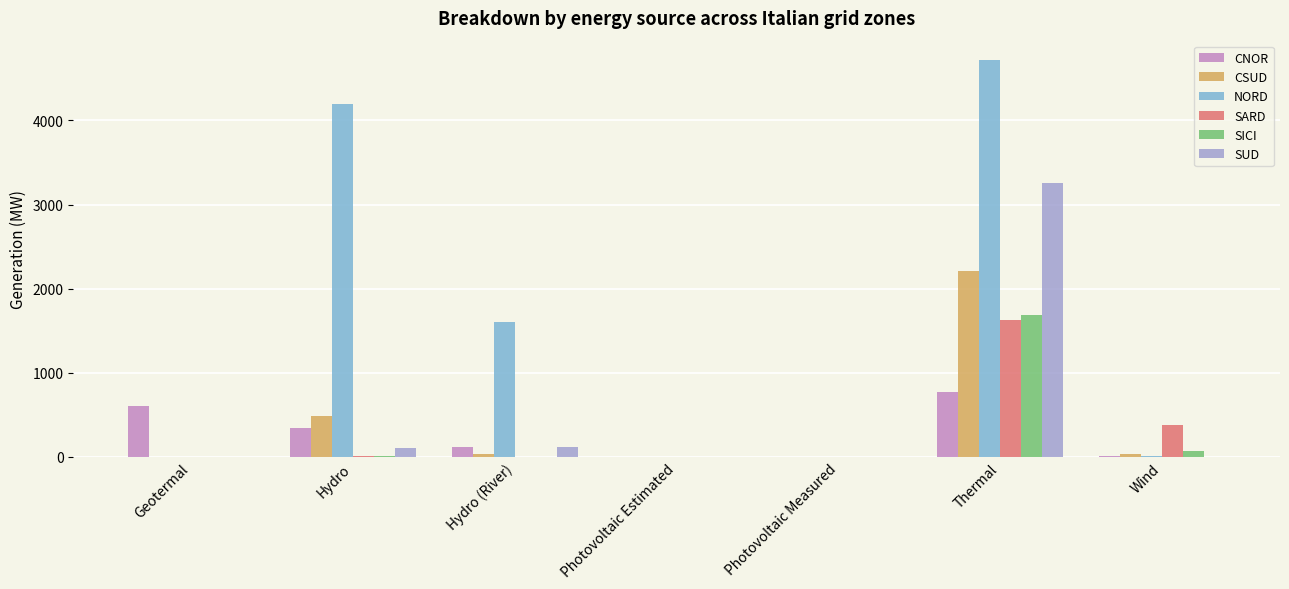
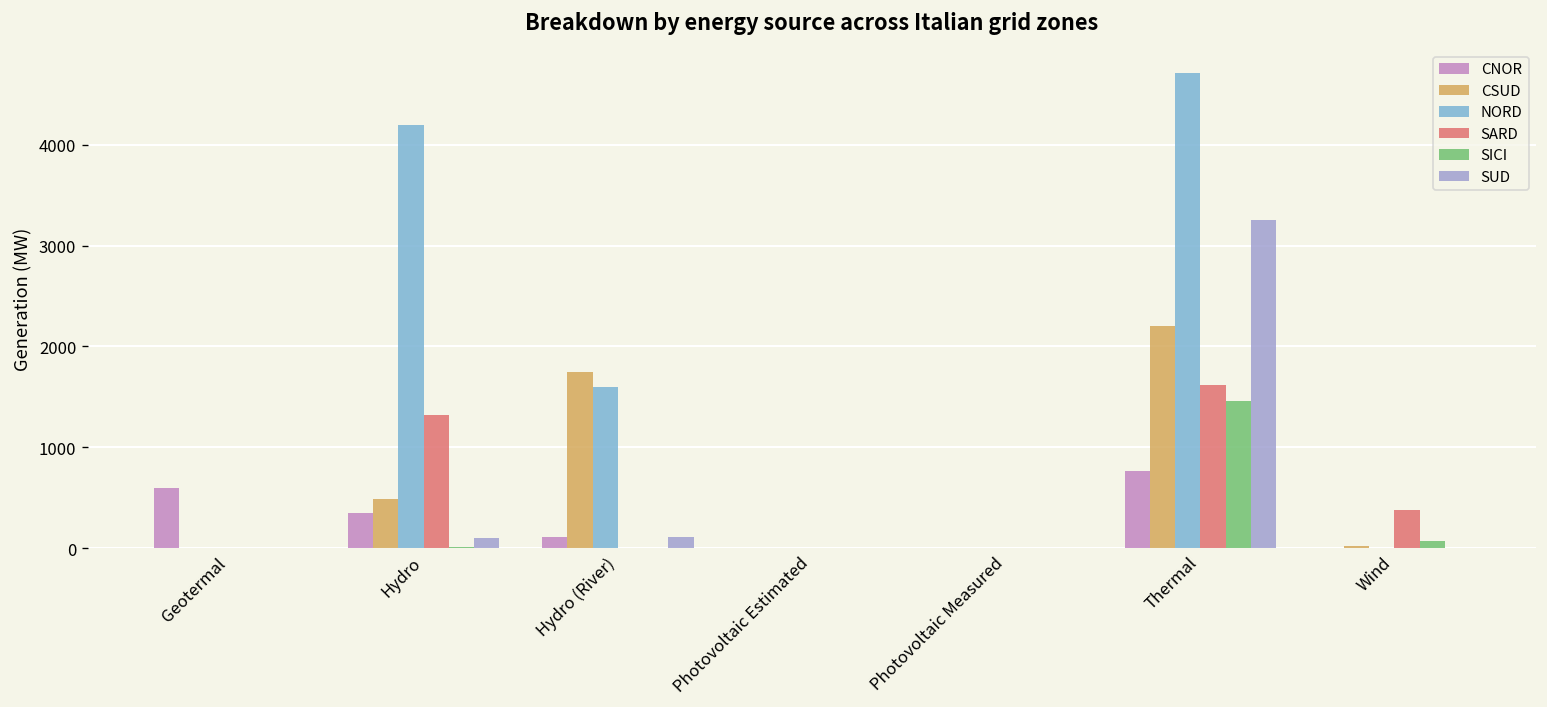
SARD, Hydro: 0 -> 1300
CSUD, Hydro (River): 0 -> 1700
SICI, Thermal: 1700 -> 1500
